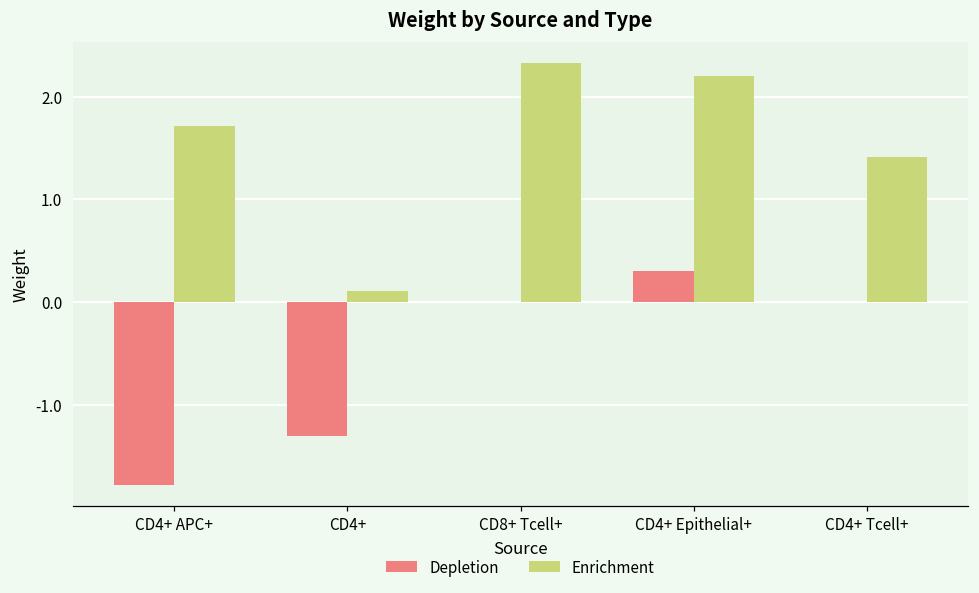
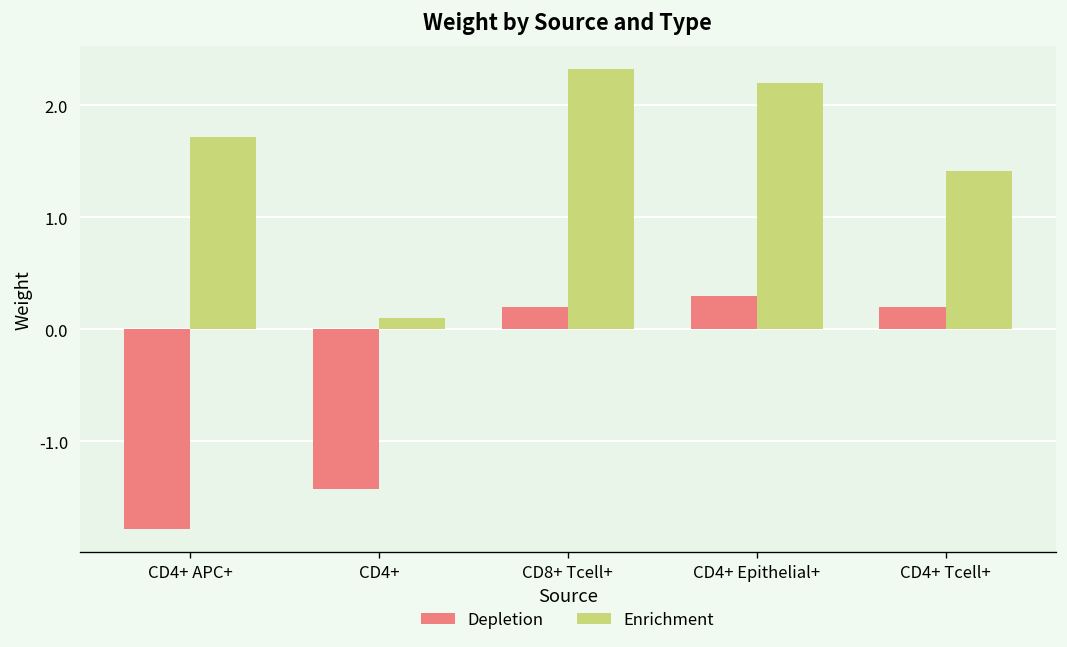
Depletion, CD4+: -1.3 -> -1.4
Depletion, CD8+ Tcell+: 0.0 -> 0.2
Depletion, CD4+ Tcell+: 0.0 -> 0.2
